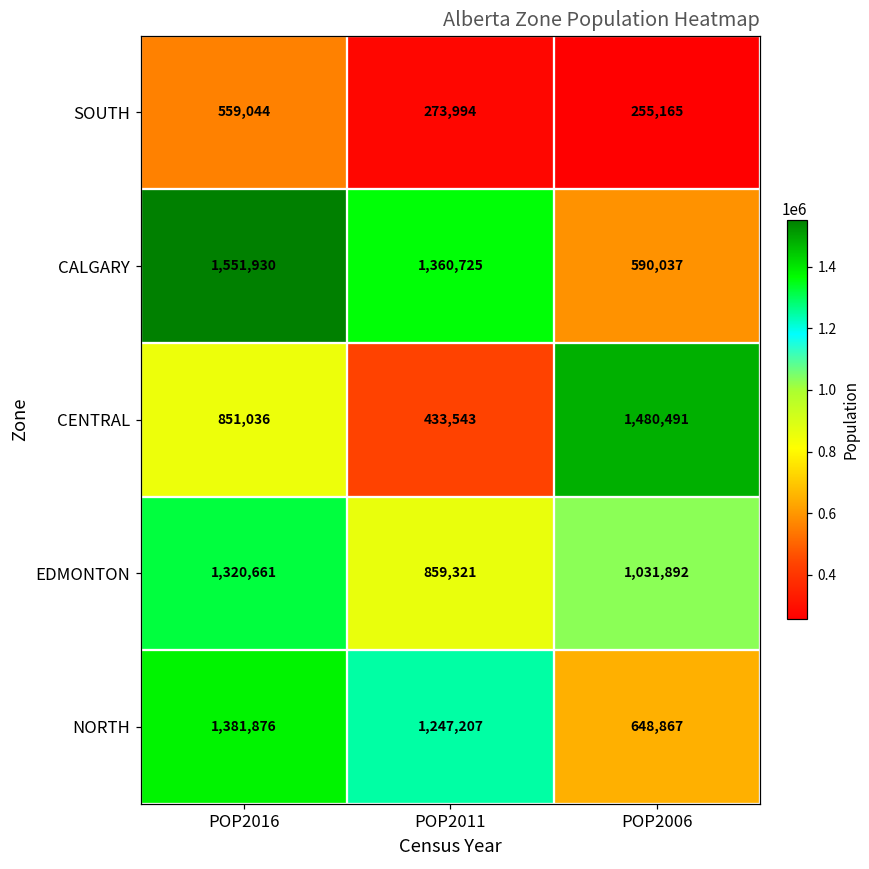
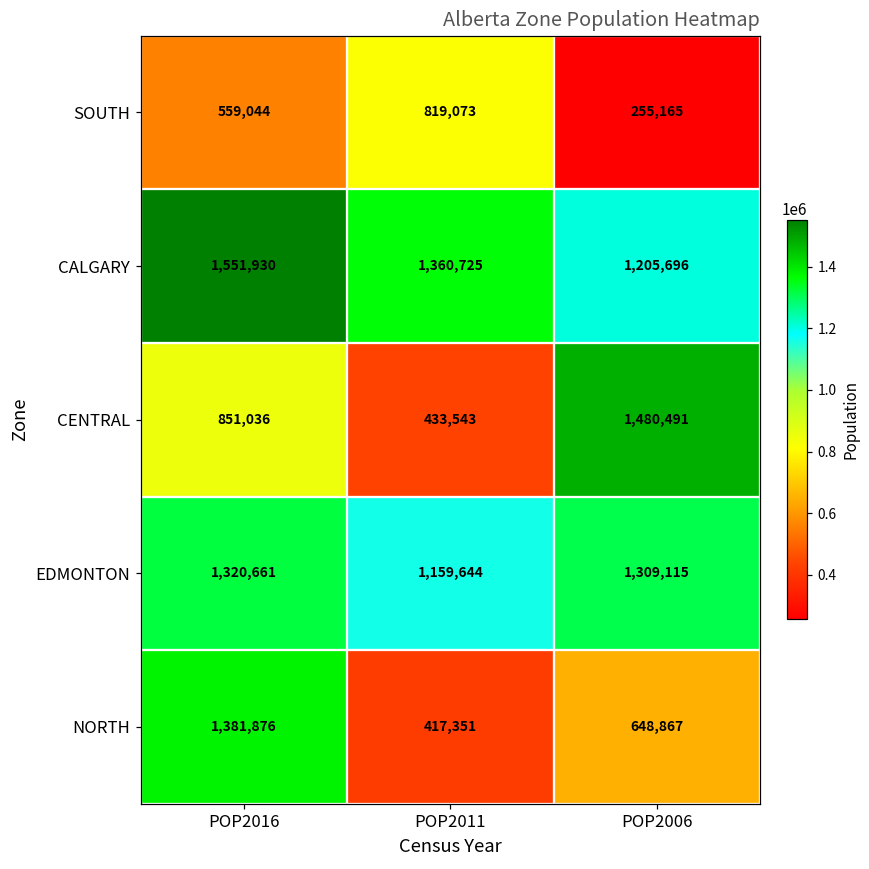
SOUTH, POP2011: 273,994 -> 819,073
CALGARY, POP2006: 590,037 -> 1,205,696
EDMONTON, POP2011: 859,321 -> 1,159,644
EDMONTON, POP2006: 1,031,892 -> 1,309,115
NORTH, POP2011: 1,247,207 -> 417,351
